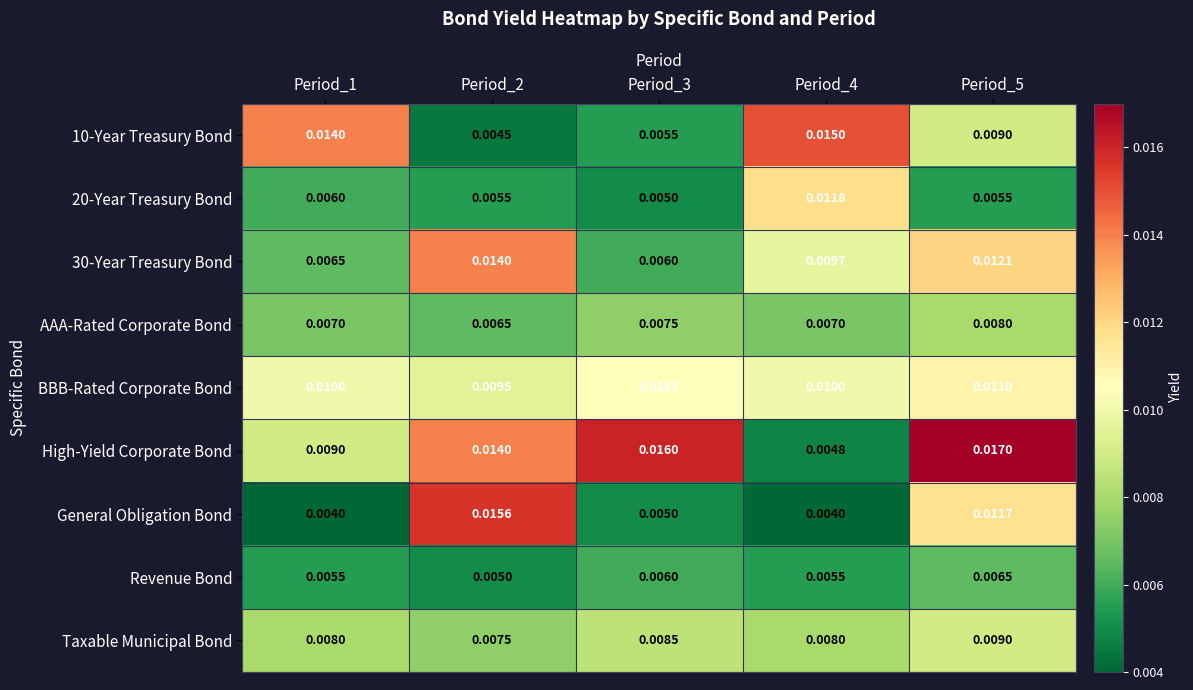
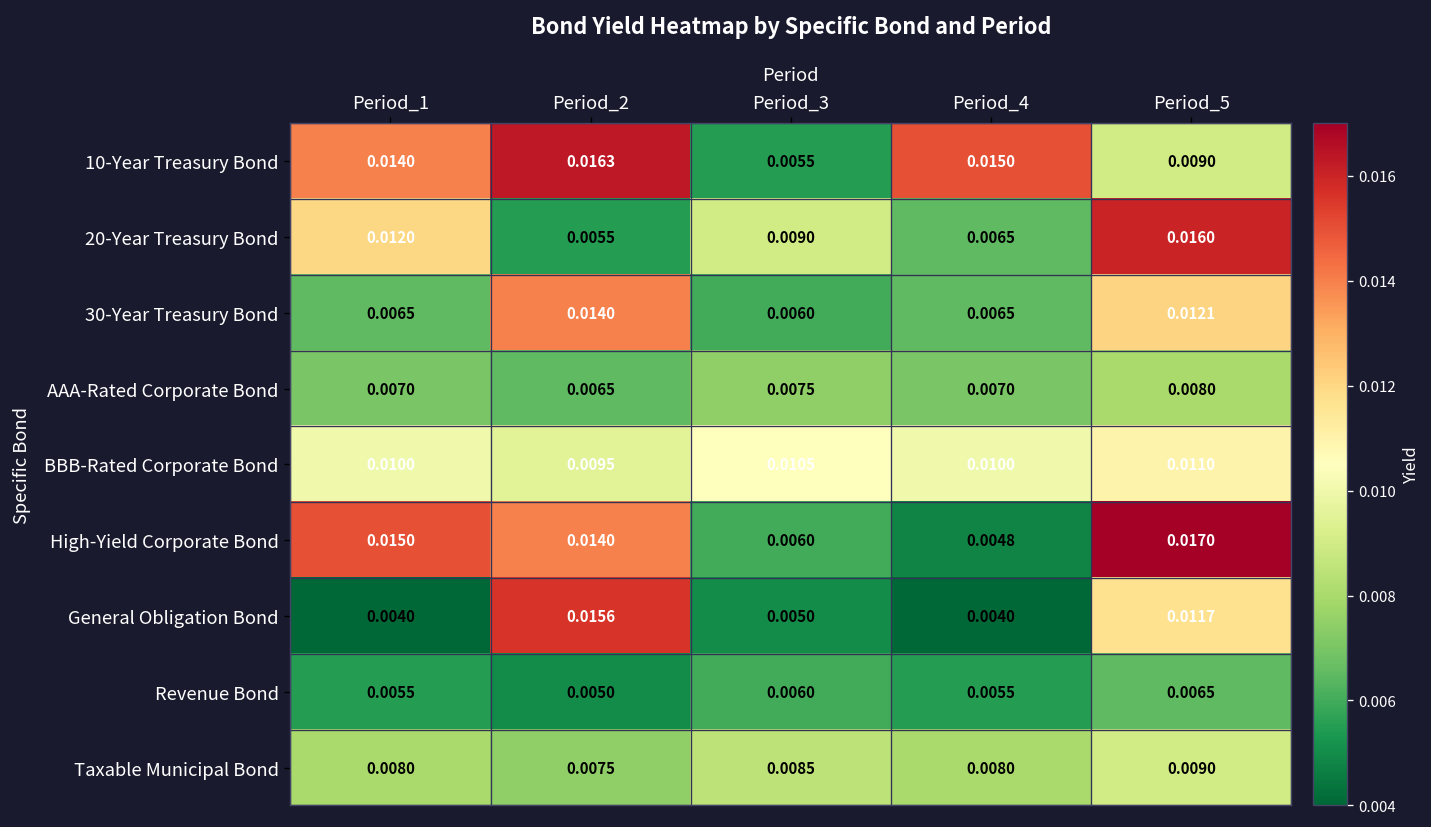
10-Year Treasury Bond, Period_2: 0.0045 -> 0.0163
20-Year Treasury Bond, Period_1: 0.0060 -> 0.0120
20-Year Treasury Bond, Period_3: 0.0050 -> 0.0090
20-Year Treasury Bond, Period_4: 0.0118 -> 0.0065
20-Year Treasury Bond, Period_5: 0.0055 -> 0.0160
30-Year Treasury Bond, Period_4: 0.0097 -> 0.0065
High-Yield Corporate Bond, Period_1: 0.0090 -> 0.0150
High-Yield Corporate Bond, Period_3: 0.0160 -> 0.0060
